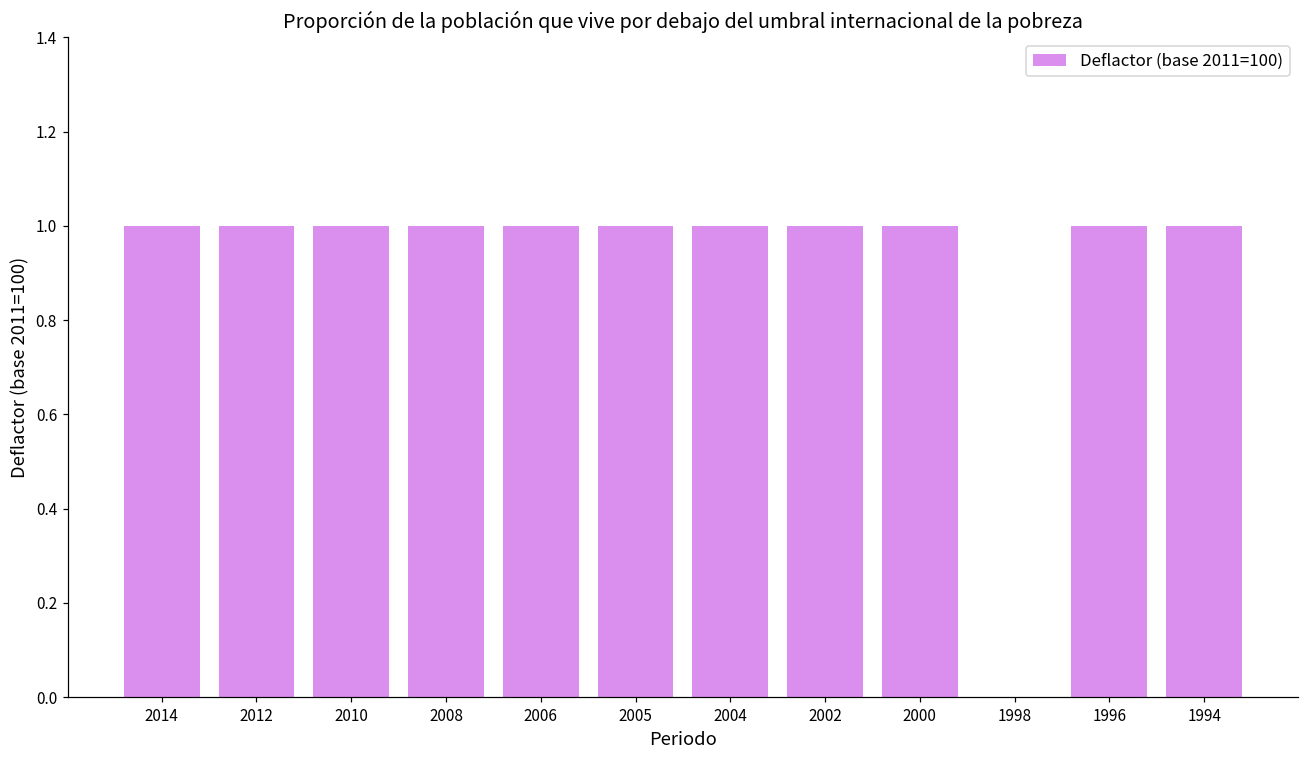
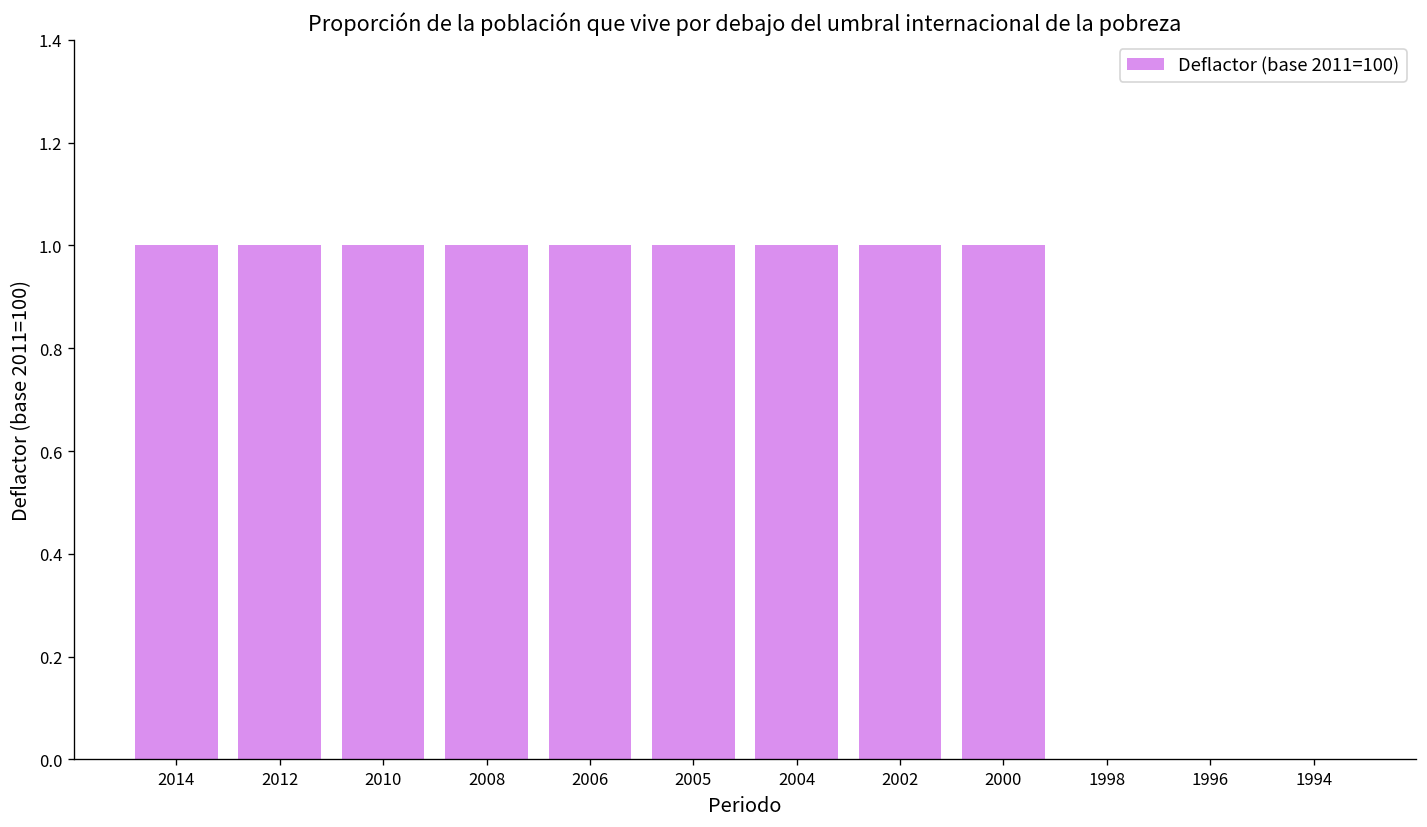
1996: 1 -> 0
1994: 1 -> 0
